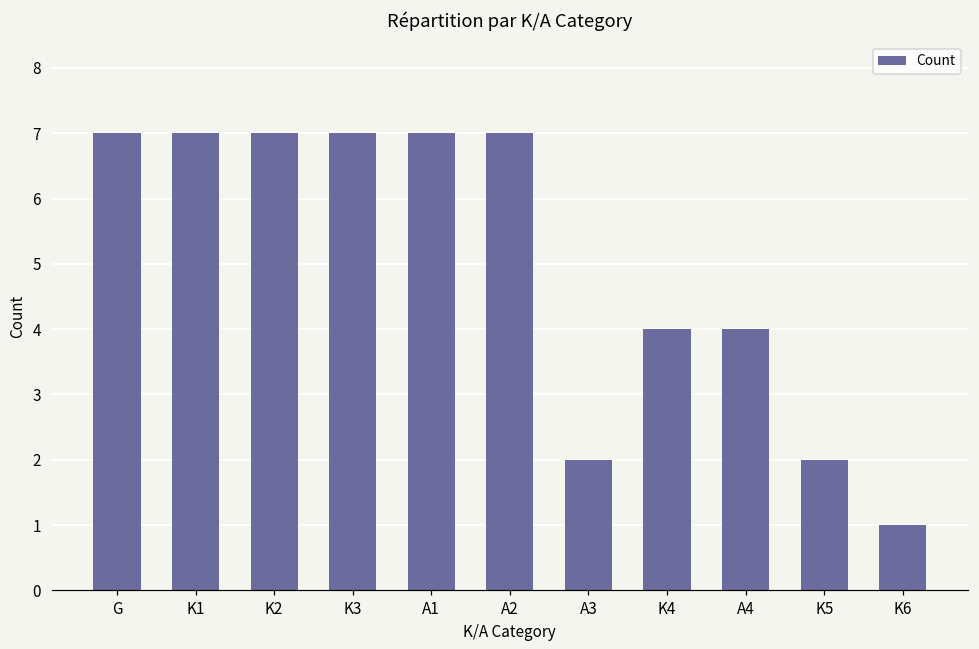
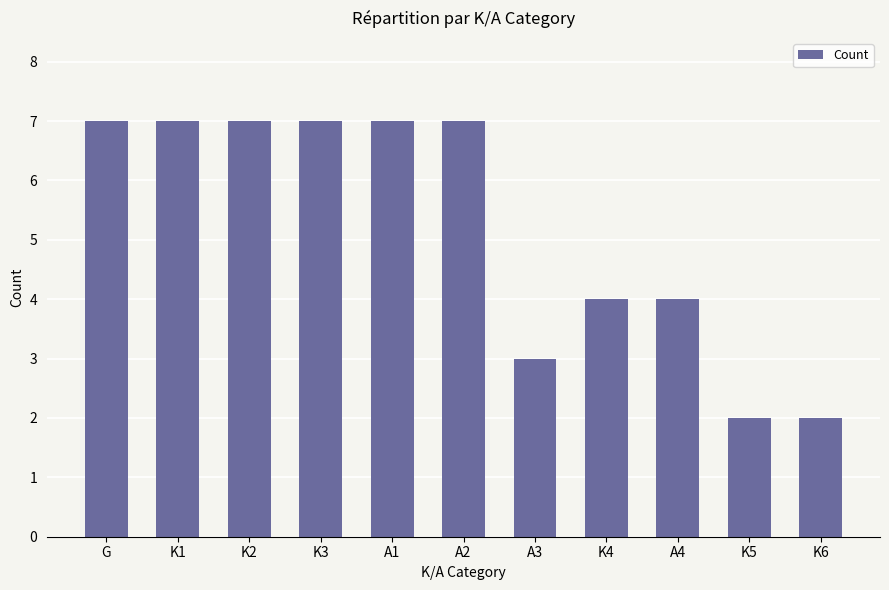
A3: 2 -> 3
K6: 1 -> 2
